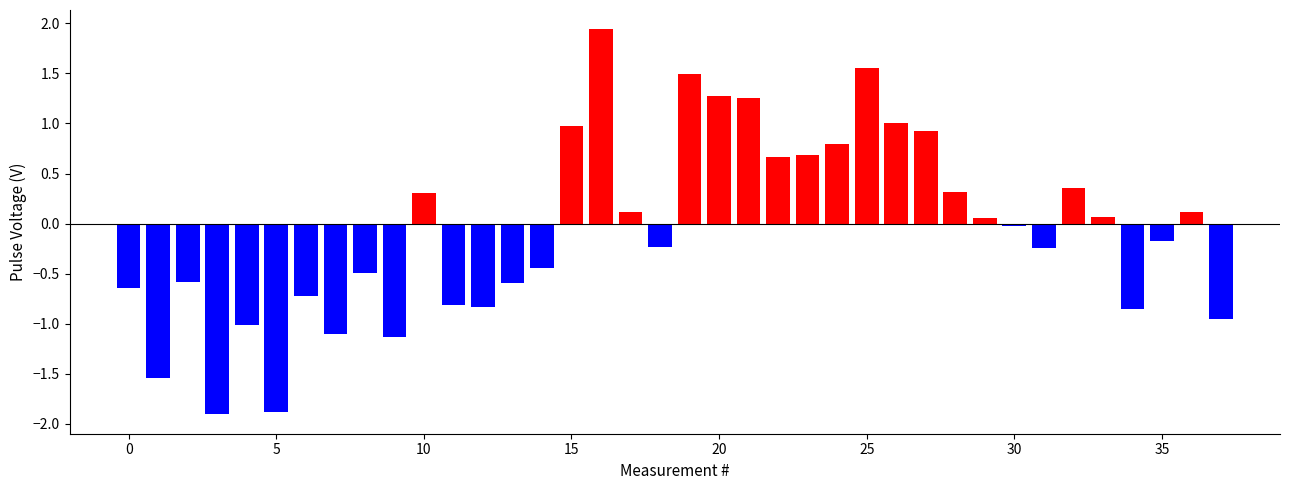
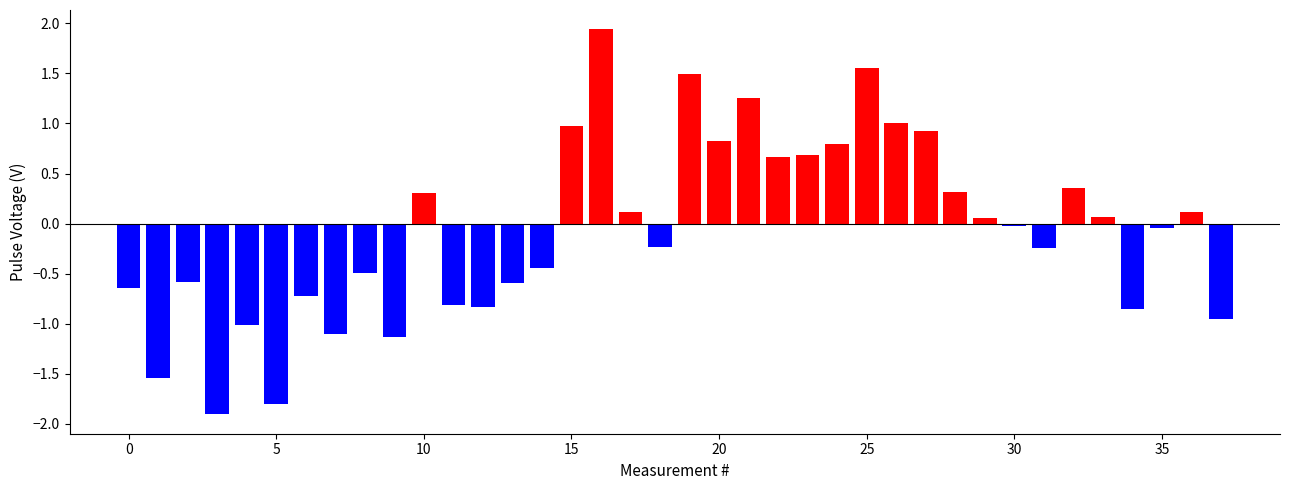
5: -1.89 -> -1.81
20: 1.27 -> 0.82
35: -0.18 -> -0.05
